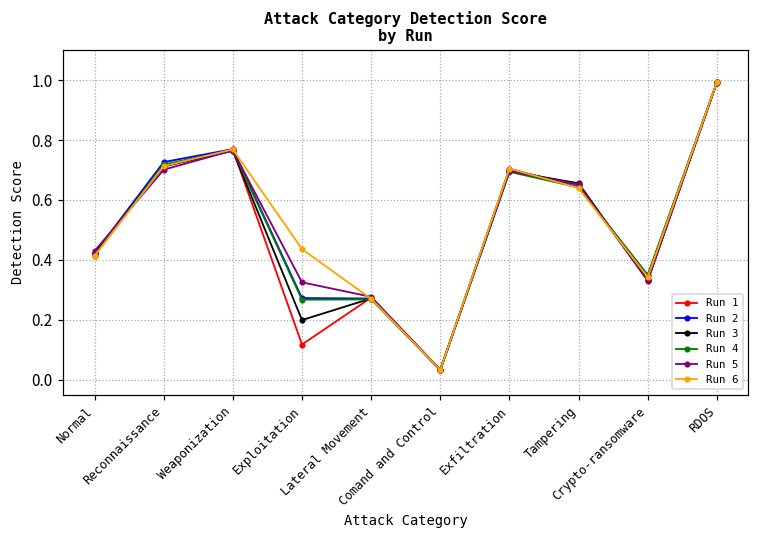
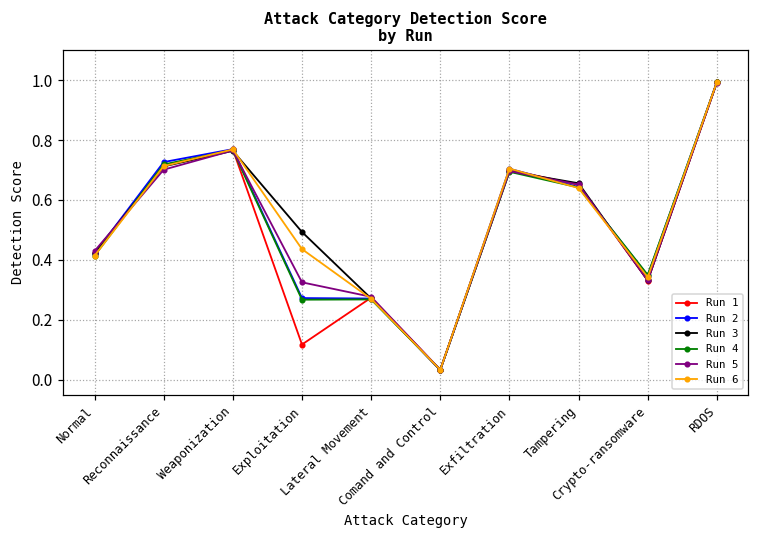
Run 3, Exploitation: 0.20 -> 0.49
